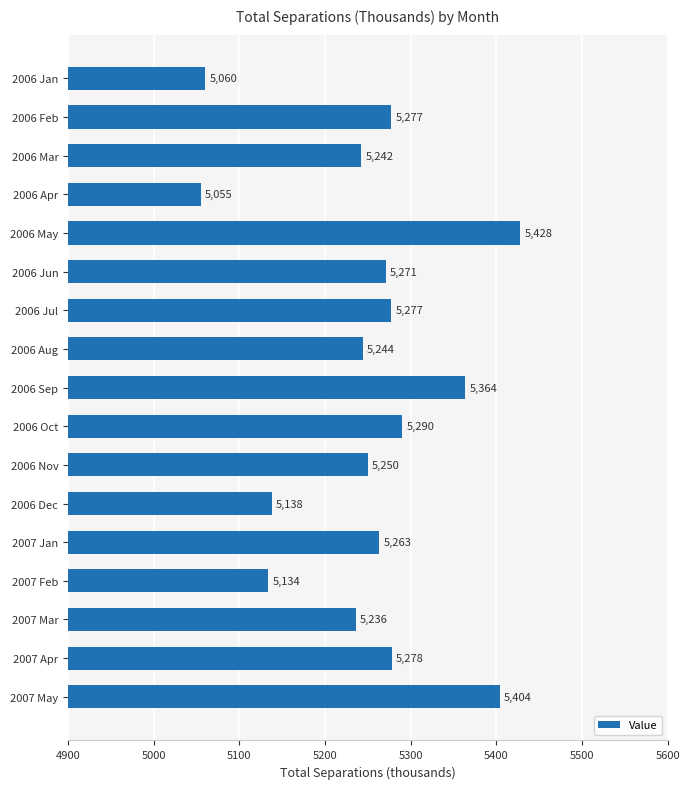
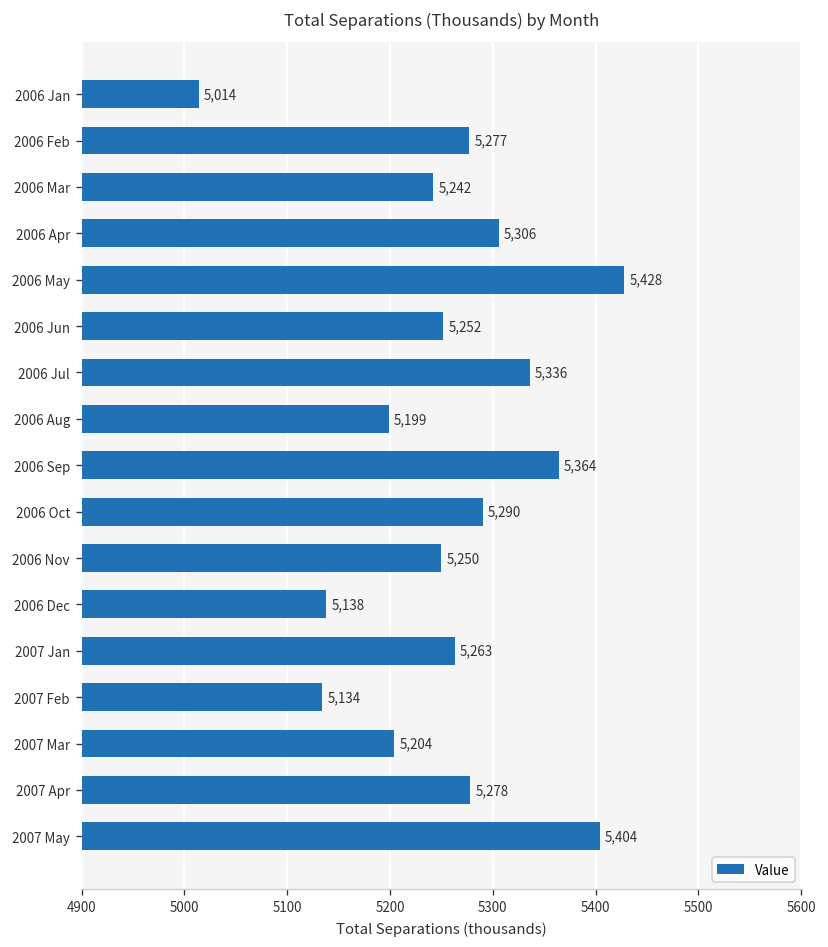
2006 Jan: 5,060 -> 5,014
2006 Apr: 5,055 -> 5,306
2006 Jun: 5,271 -> 5,252
2006 Jul: 5,277 -> 5,336
2006 Aug: 5,244 -> 5,199
2007 Mar: 5,236 -> 5,204
